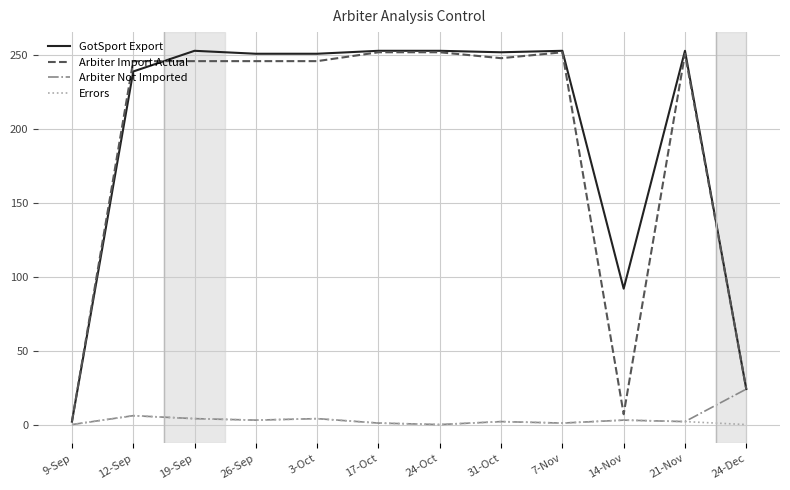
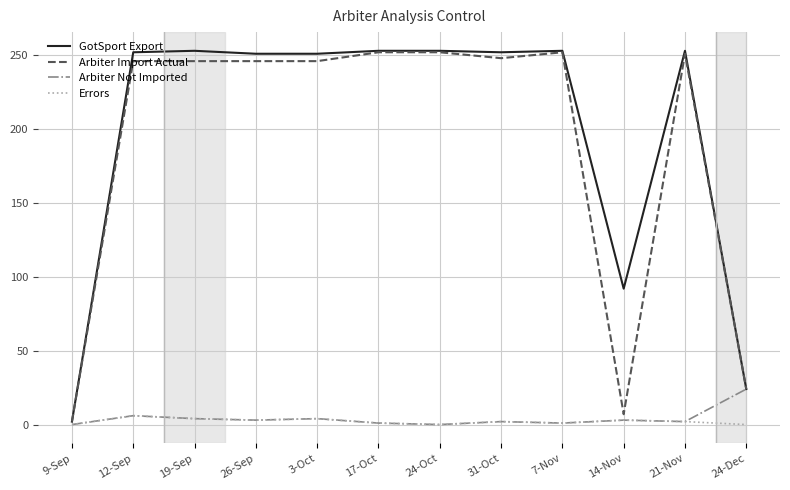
GotSport Export, 12-Sep: 239 -> 252
